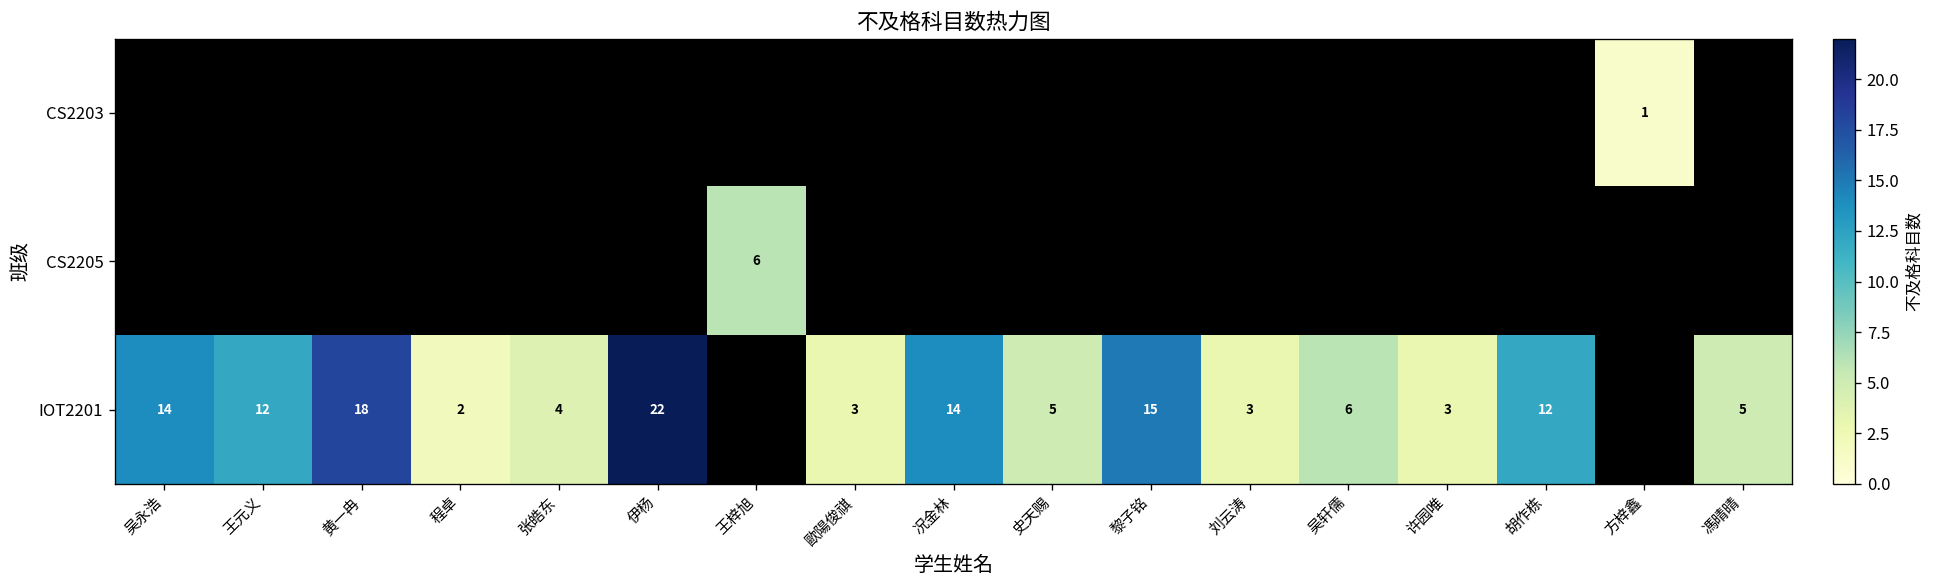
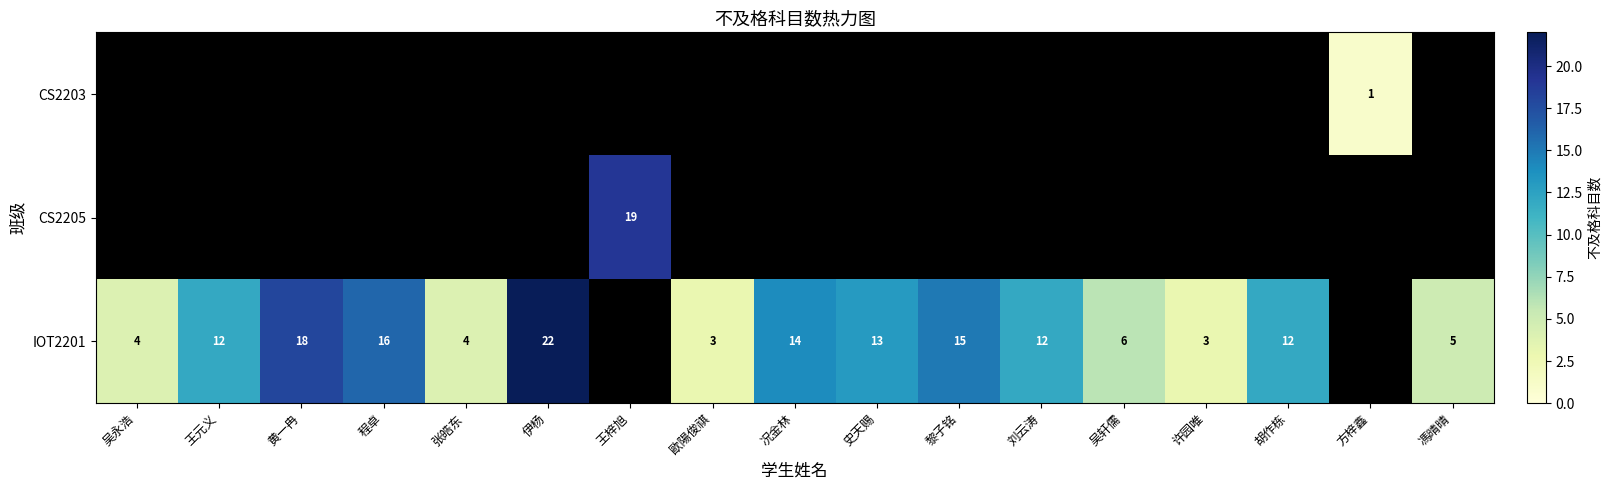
CS2205, 王梓旭: 6 -> 19
IOT2201, 吴永浩: 14 -> 4
IOT2201, 程卓: 2 -> 16
IOT2201, 史天赐: 5 -> 13
IOT2201, 刘云涛: 3 -> 12
